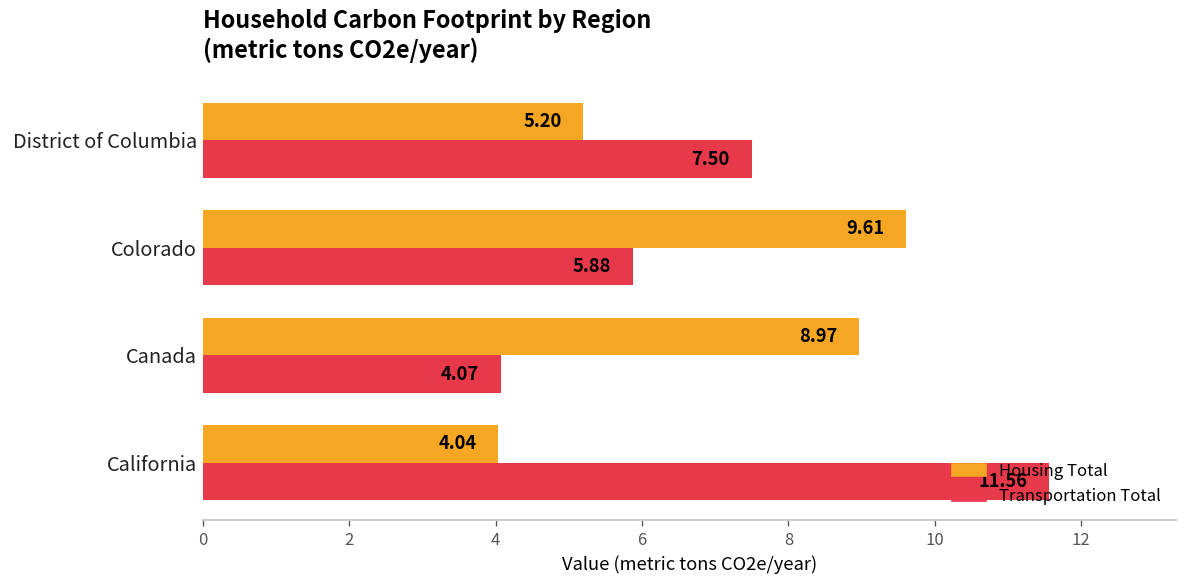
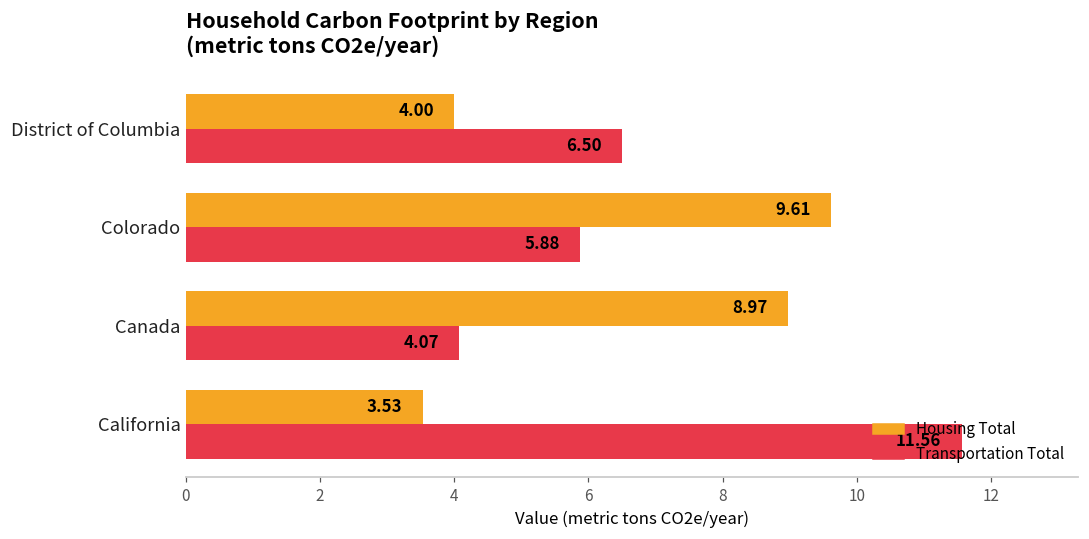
Housing Total, District of Columbia: 5.20 -> 4.00
Transportation Total, District of Columbia: 7.50 -> 6.50
Housing Total, California: 4.04 -> 3.53
